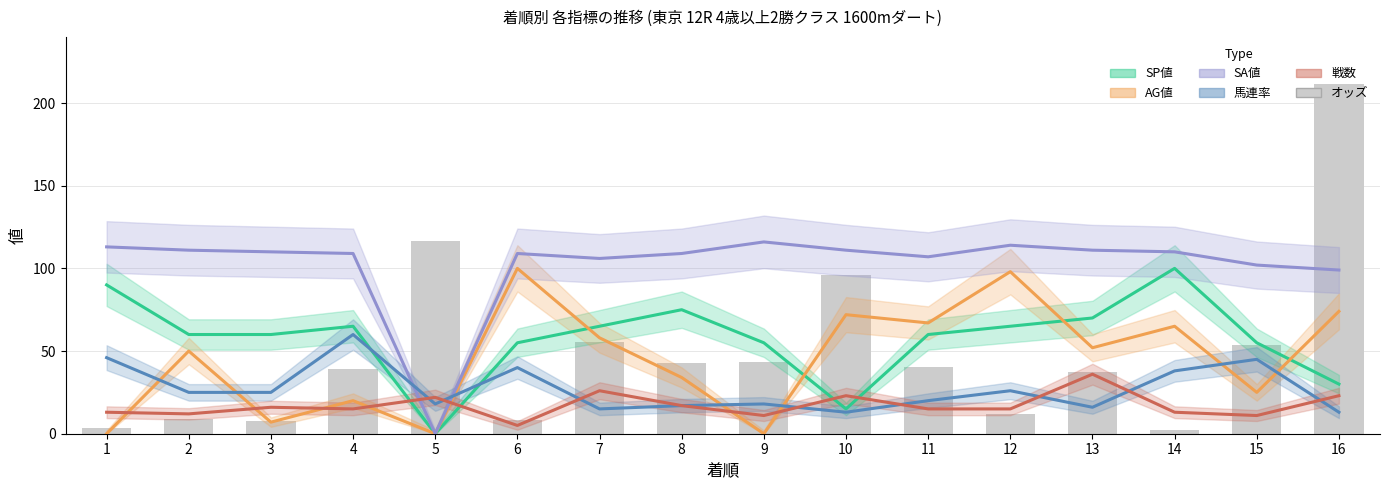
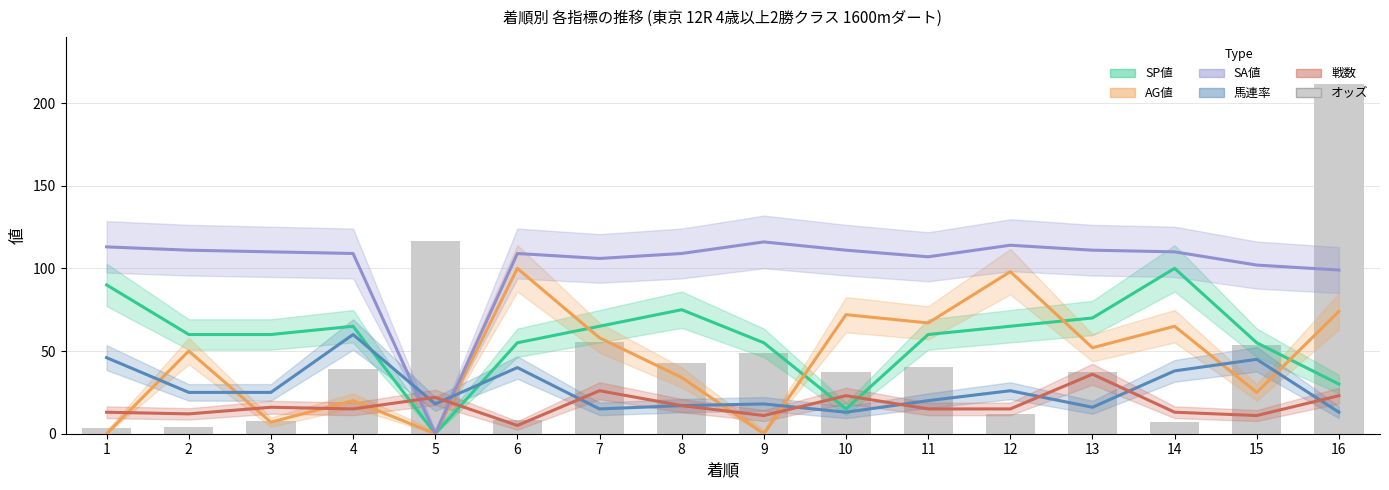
オッズ, 2: 9 -> 4
オッズ, 9: 44 -> 49
オッズ, 10: 96 -> 37
オッズ, 14: 2 -> 7
